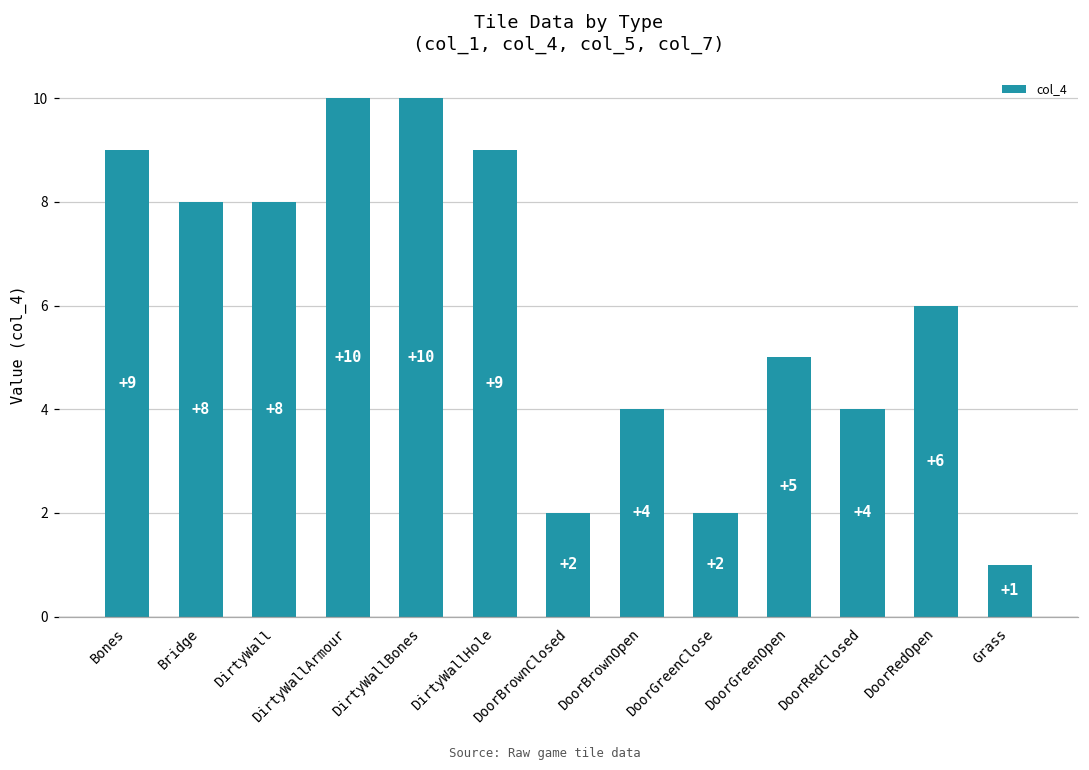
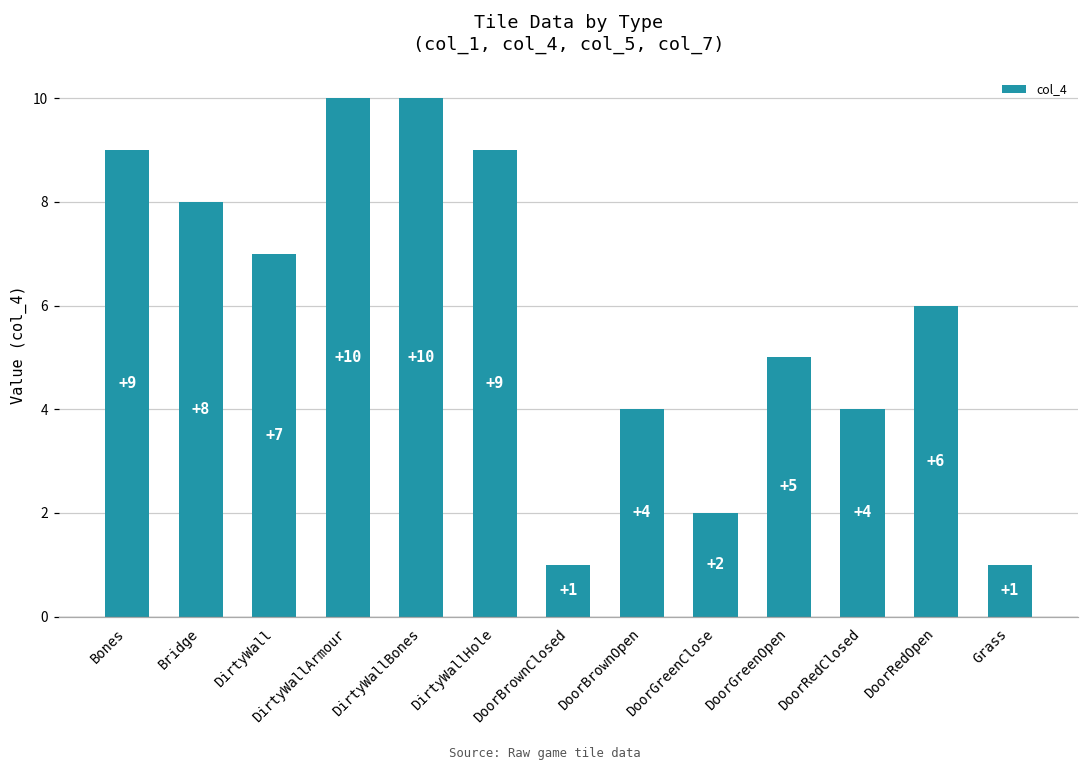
DirtyWall: +8 -> +7
DoorBrownClosed: +2 -> +1
